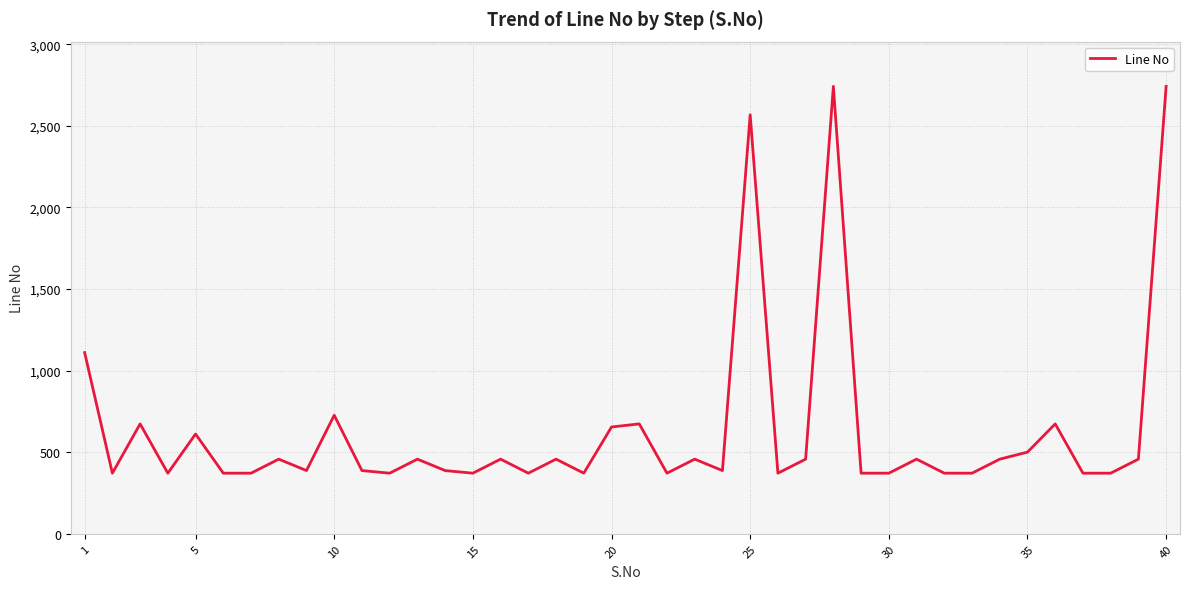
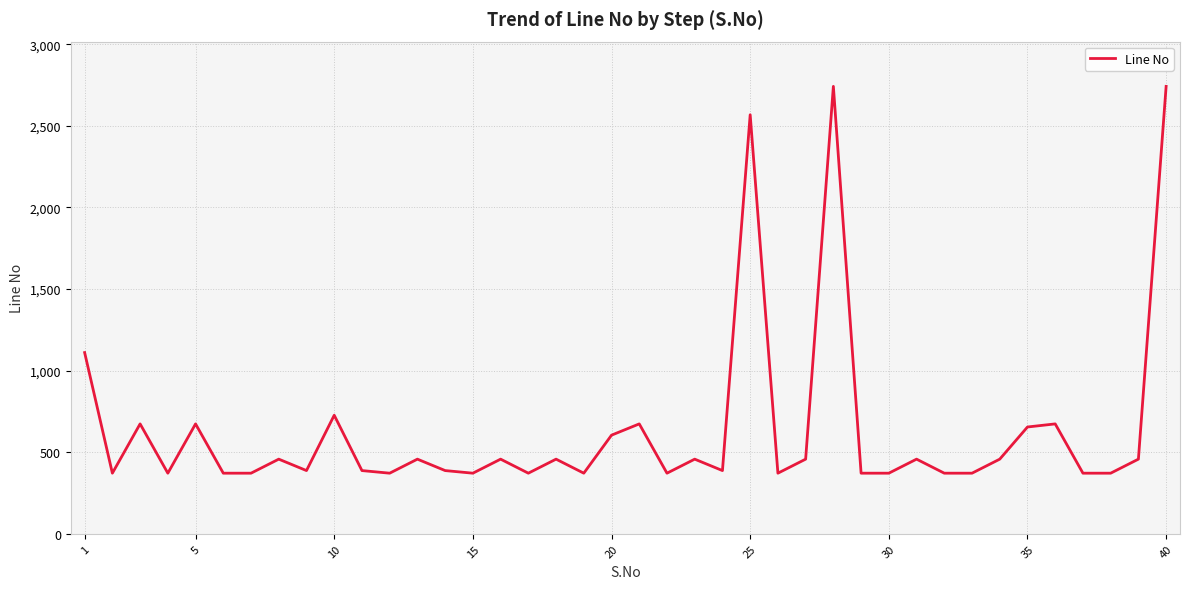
5: 610 -> 670
20: 660 -> 610
35: 500 -> 660
